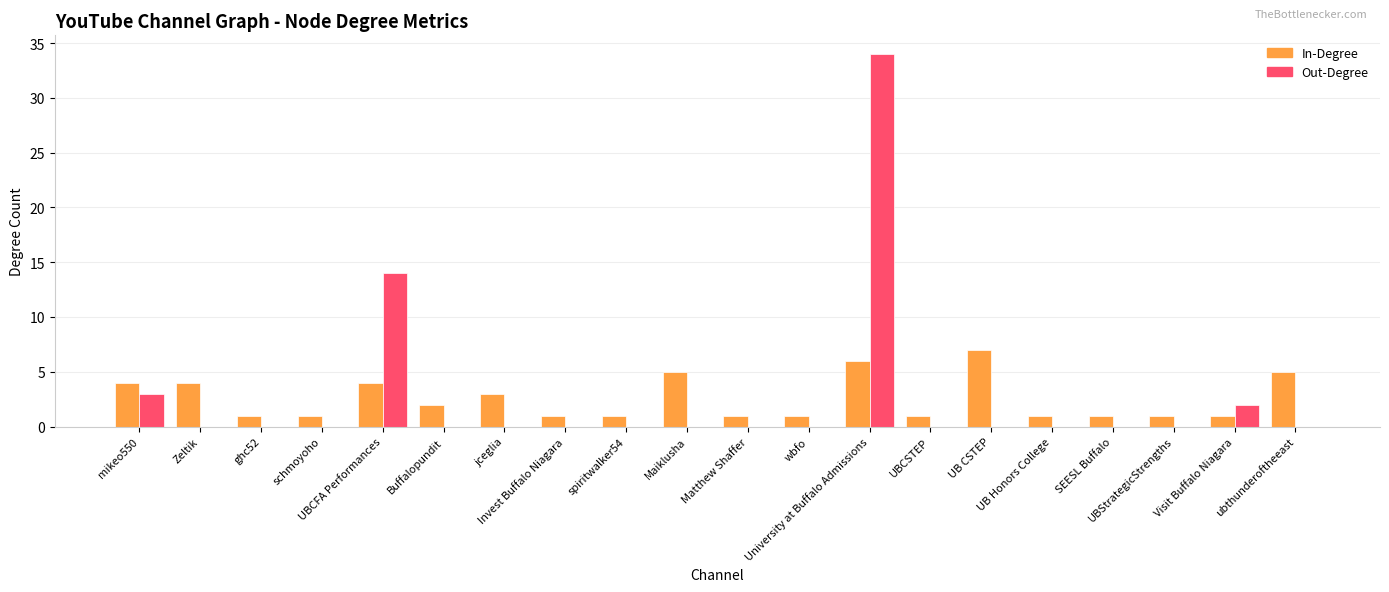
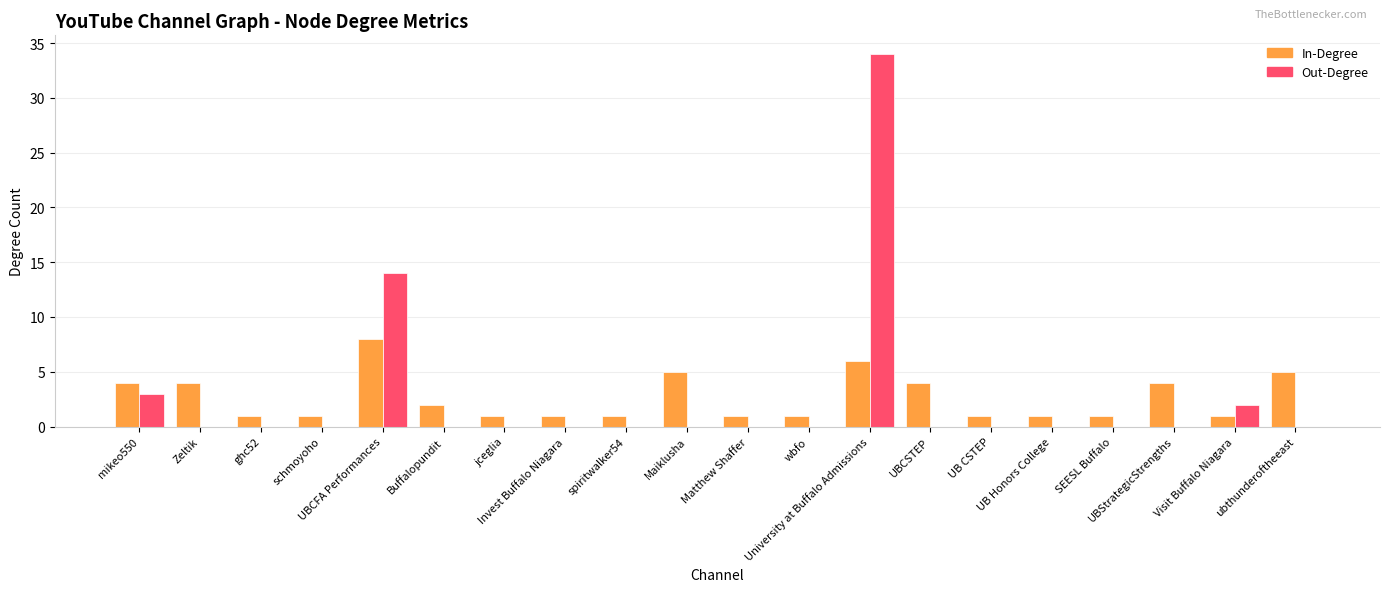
In-Degree, UBCFA Performances: 4 -> 8
In-Degree, jceglia: 3 -> 1
In-Degree, UBCSTEP: 1 -> 4
In-Degree, UB CSTEP: 7 -> 1
In-Degree, UBStrategicStrengths: 1 -> 4
